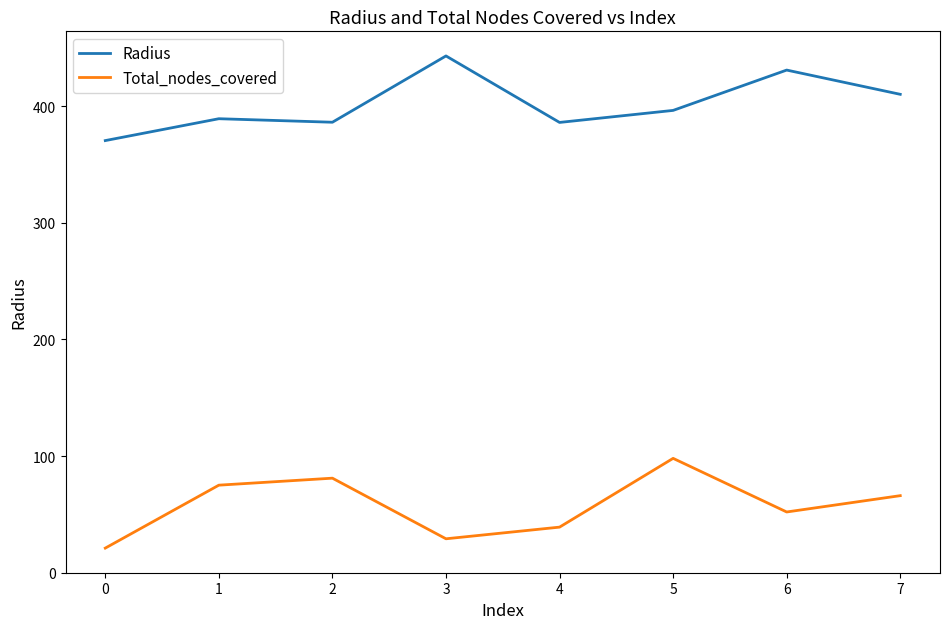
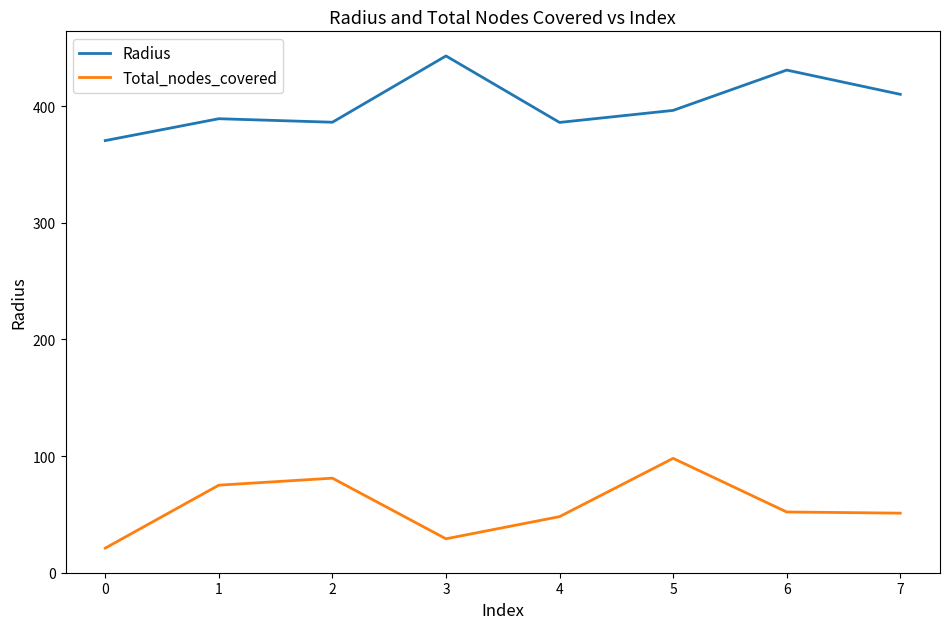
Total_nodes_covered, 4: 39 -> 48
Total_nodes_covered, 7: 66 -> 51
